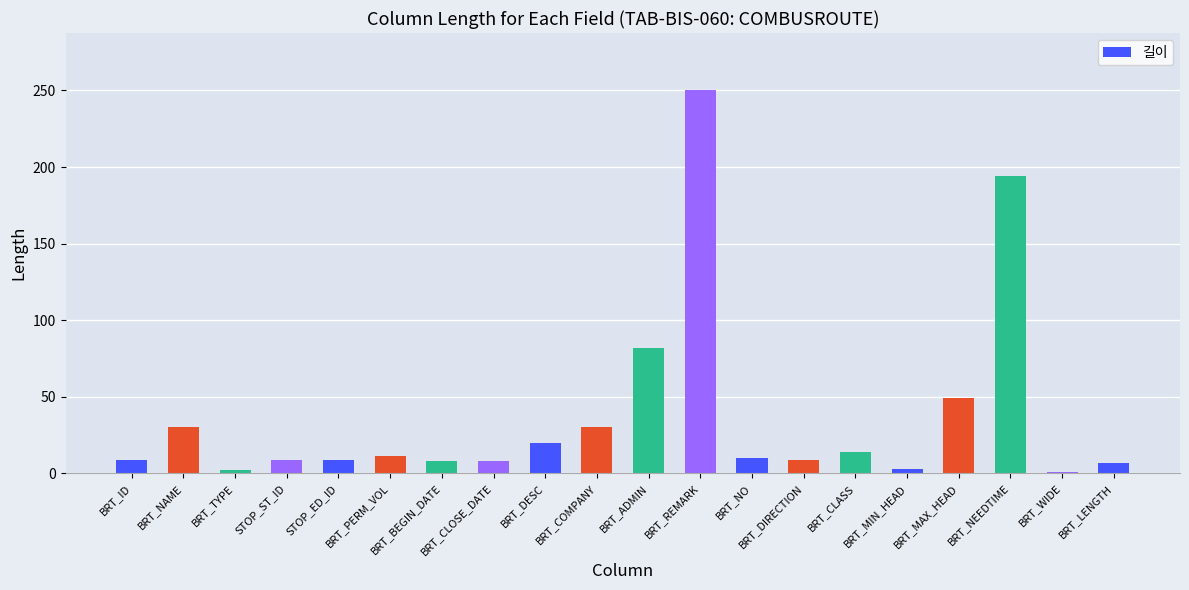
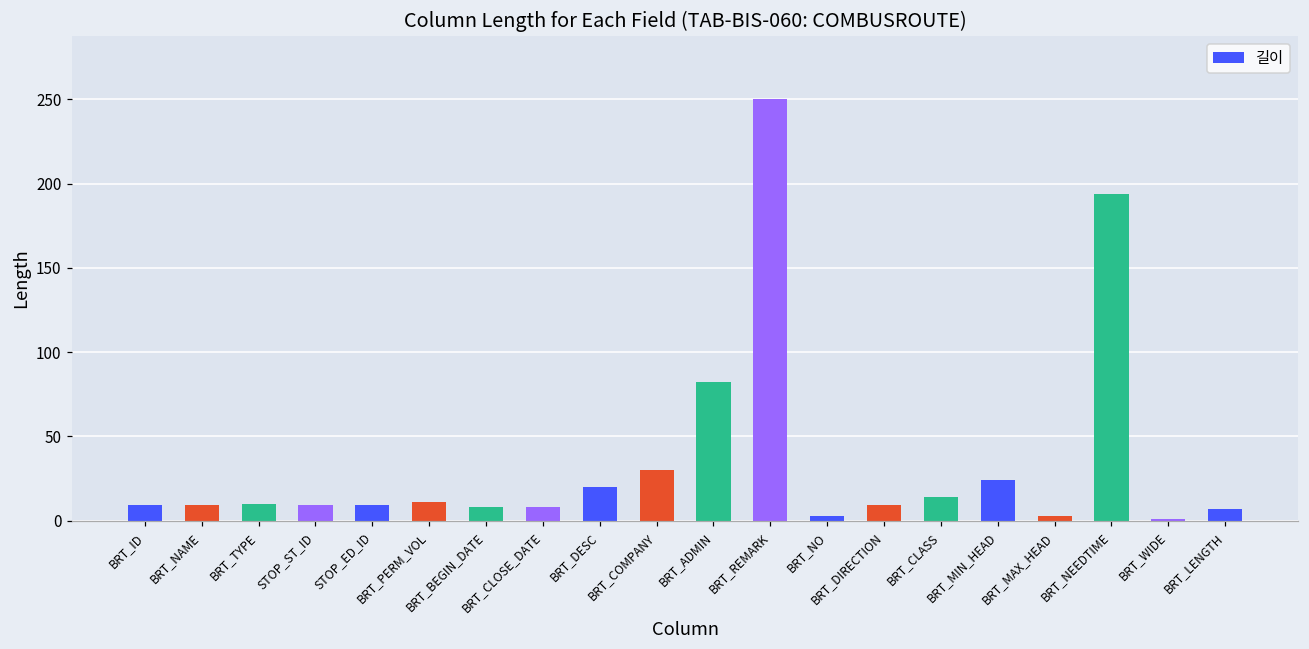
BRT_NAME: 30 -> 9
BRT_TYPE: 2 -> 10
BRT_NO: 10 -> 3
BRT_MIN_HEAD: 3 -> 24
BRT_MAX_HEAD: 49 -> 3
